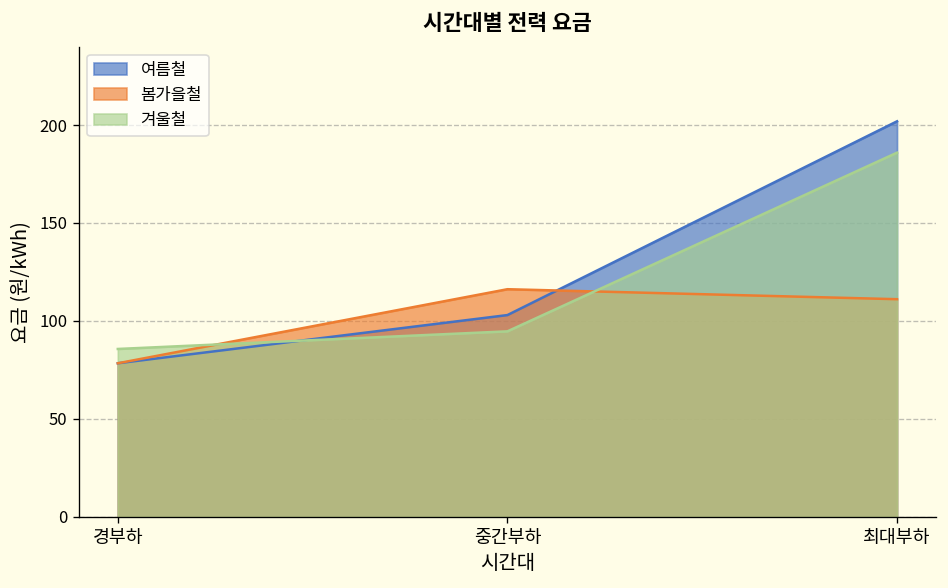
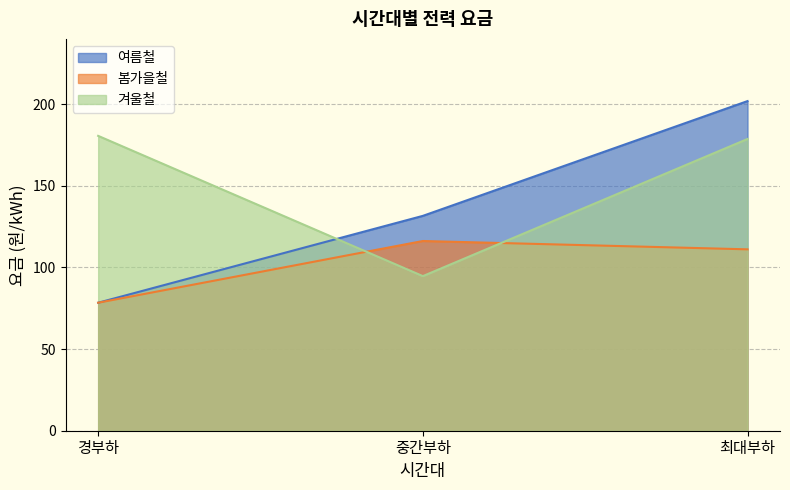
겨울철, 경부하: 86 -> 181
여름철, 중간부하: 103 -> 132
겨울철, 최대부하: 186 -> 179
